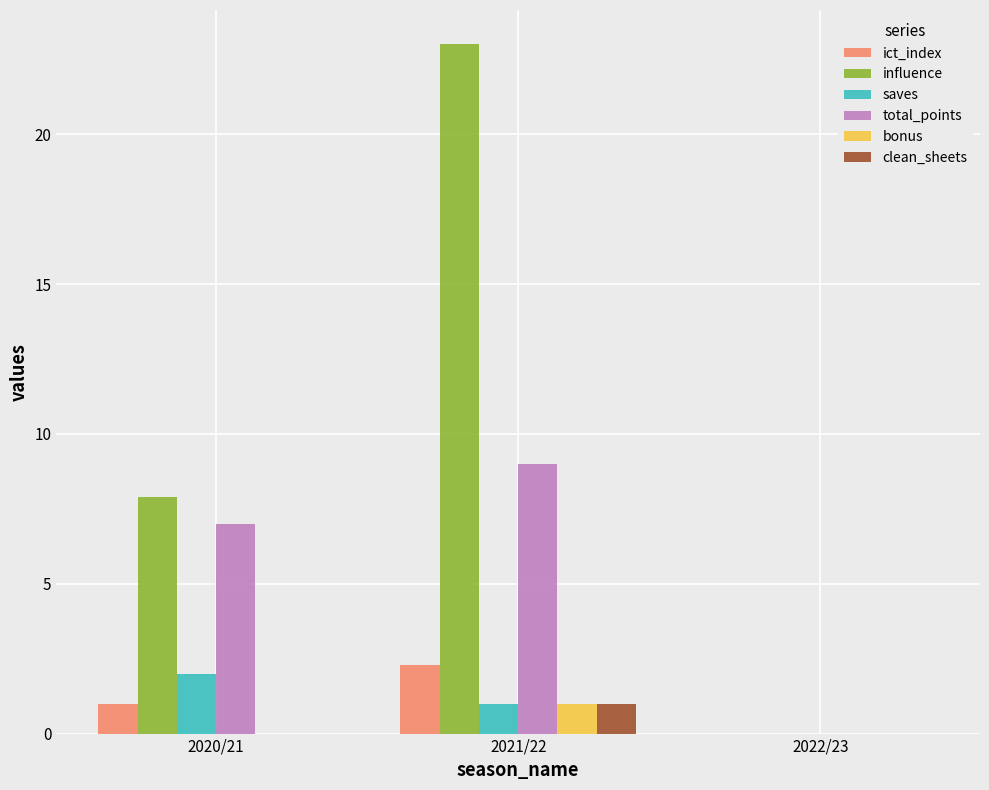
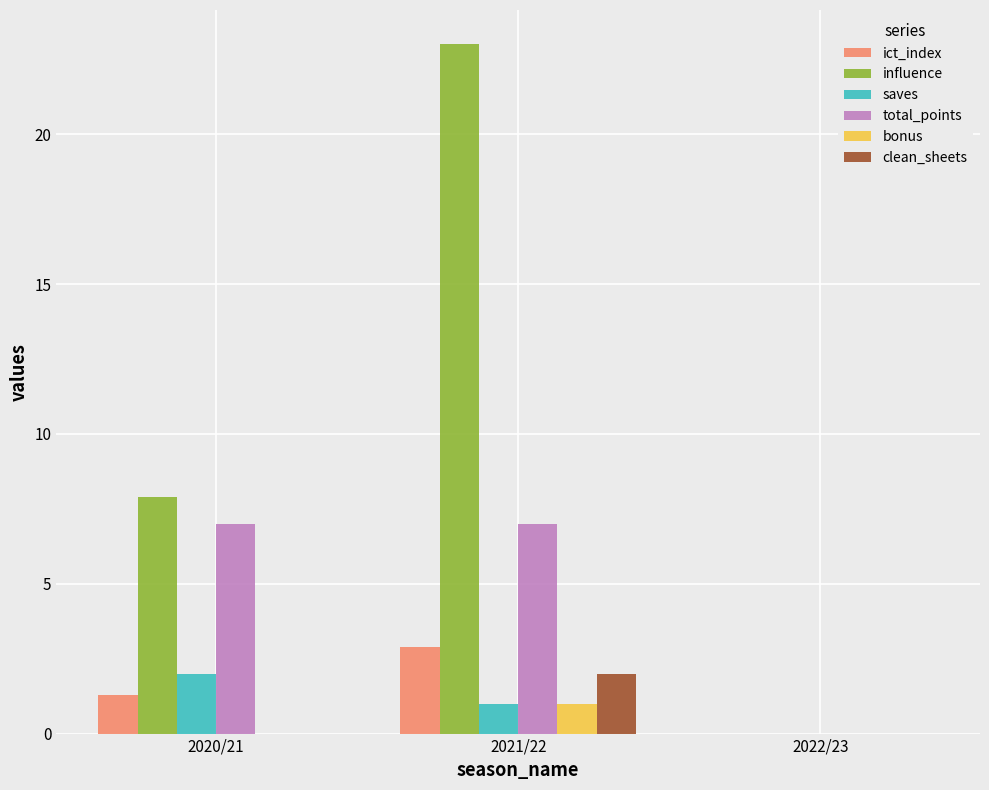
ict_index, 2020/21: 1.0 -> 1.3
ict_index, 2021/22: 2.3 -> 2.9
total_points, 2021/22: 9 -> 7
clean_sheets, 2021/22: 1 -> 2
